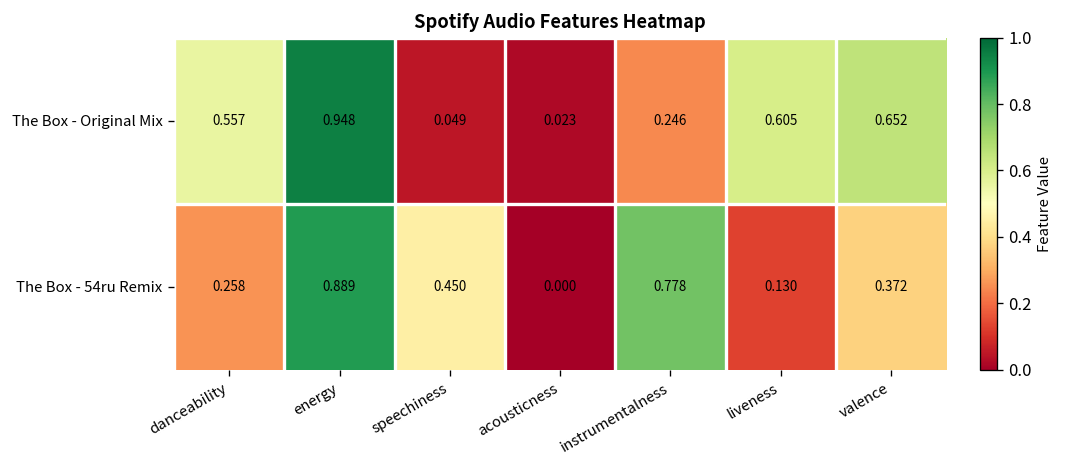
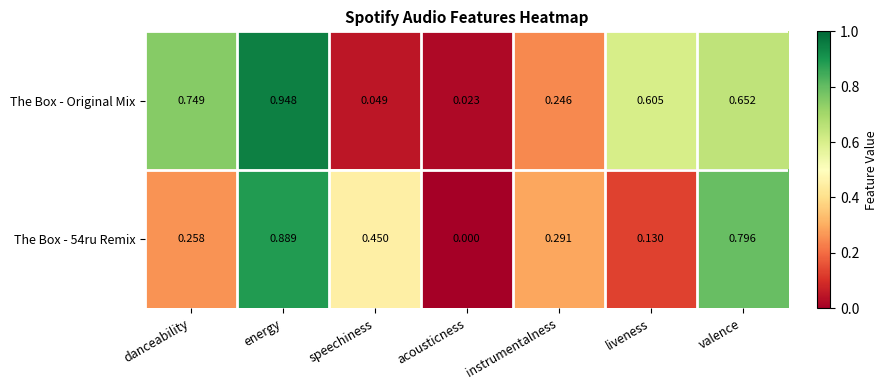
The Box - Original Mix, danceability: 0.557 -> 0.749
The Box - 54ru Remix, instrumentalness: 0.778 -> 0.291
The Box - 54ru Remix, valence: 0.372 -> 0.796
